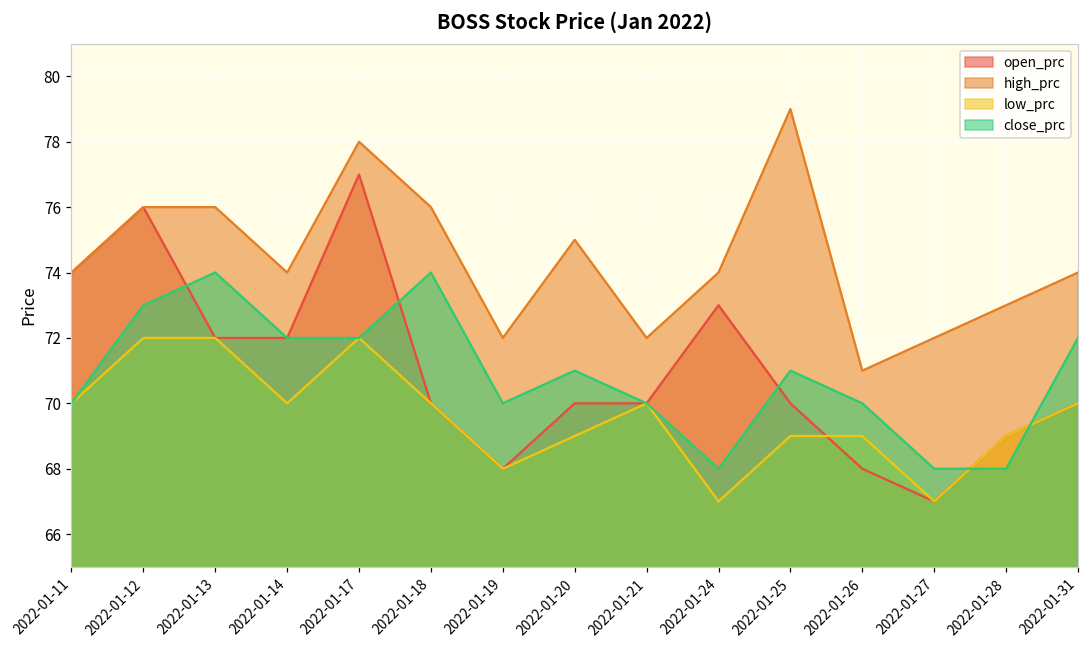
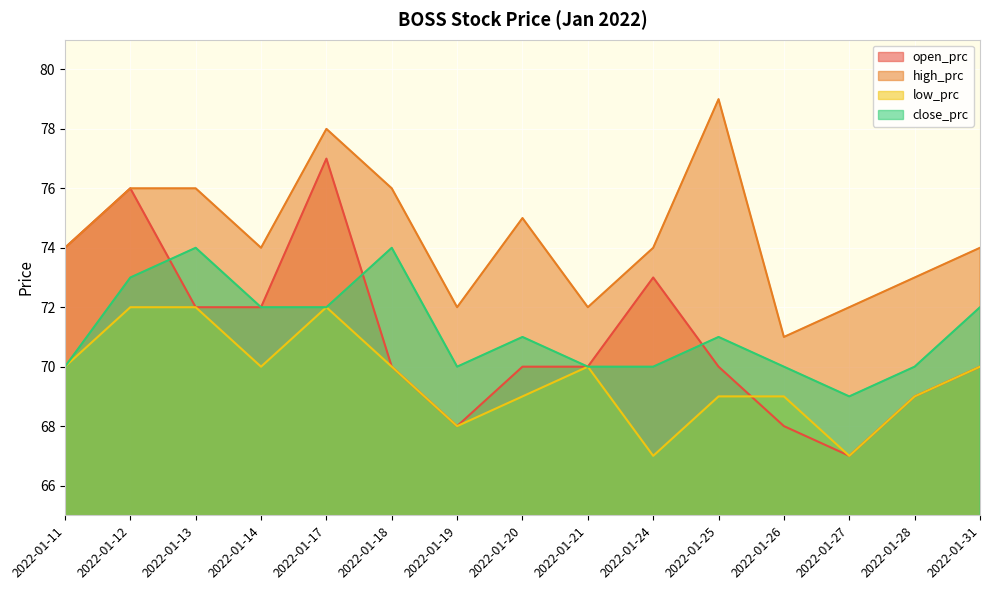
close_prc, 2022-01-24: 68 -> 70
close_prc, 2022-01-27: 68 -> 69
close_prc, 2022-01-28: 68 -> 70
